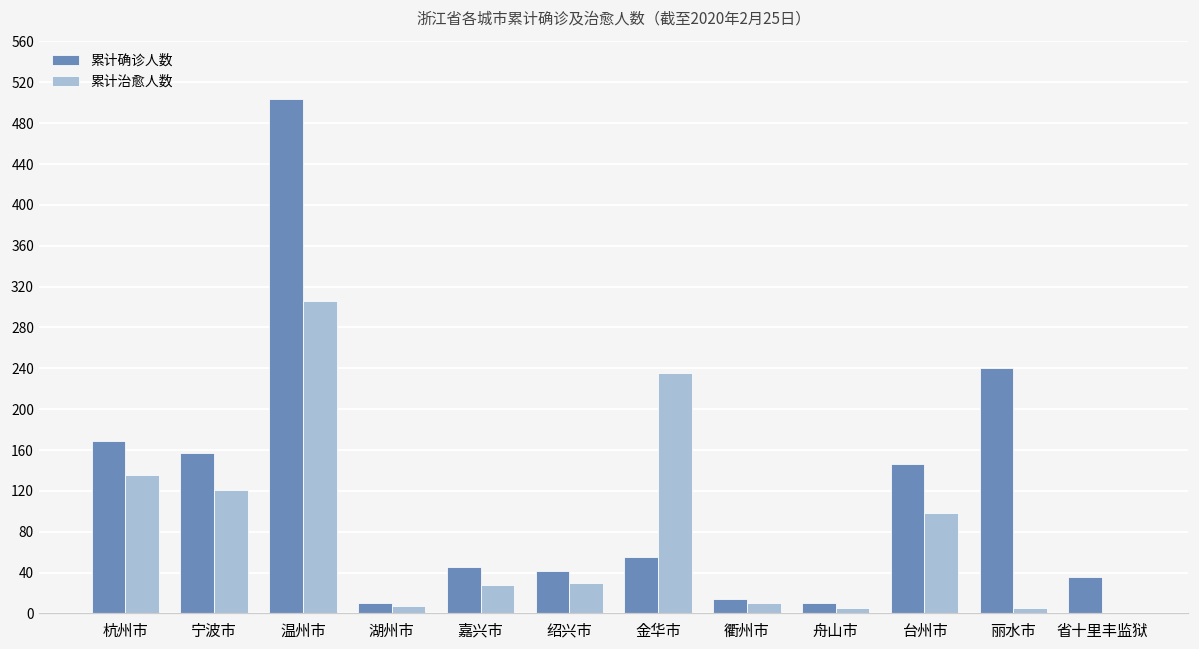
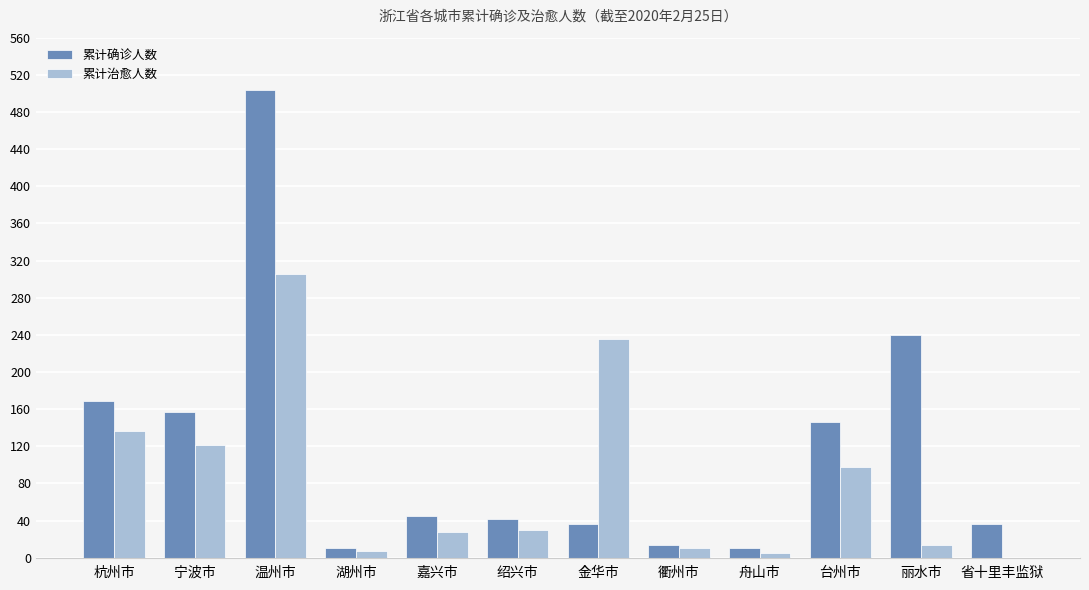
累计确诊人数, 金华市: 60 -> 40
累计治愈人数, 丽水市: 5 -> 14
